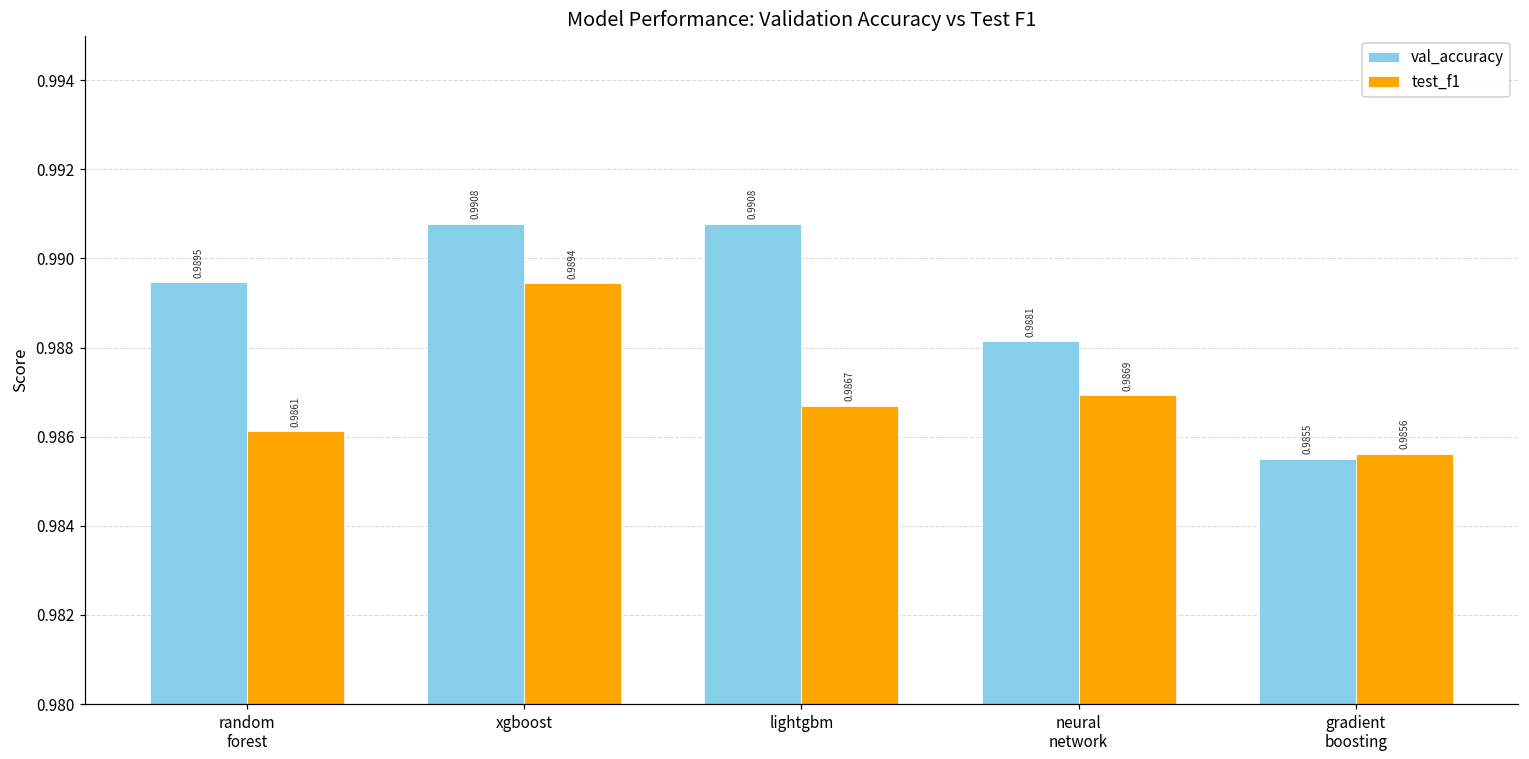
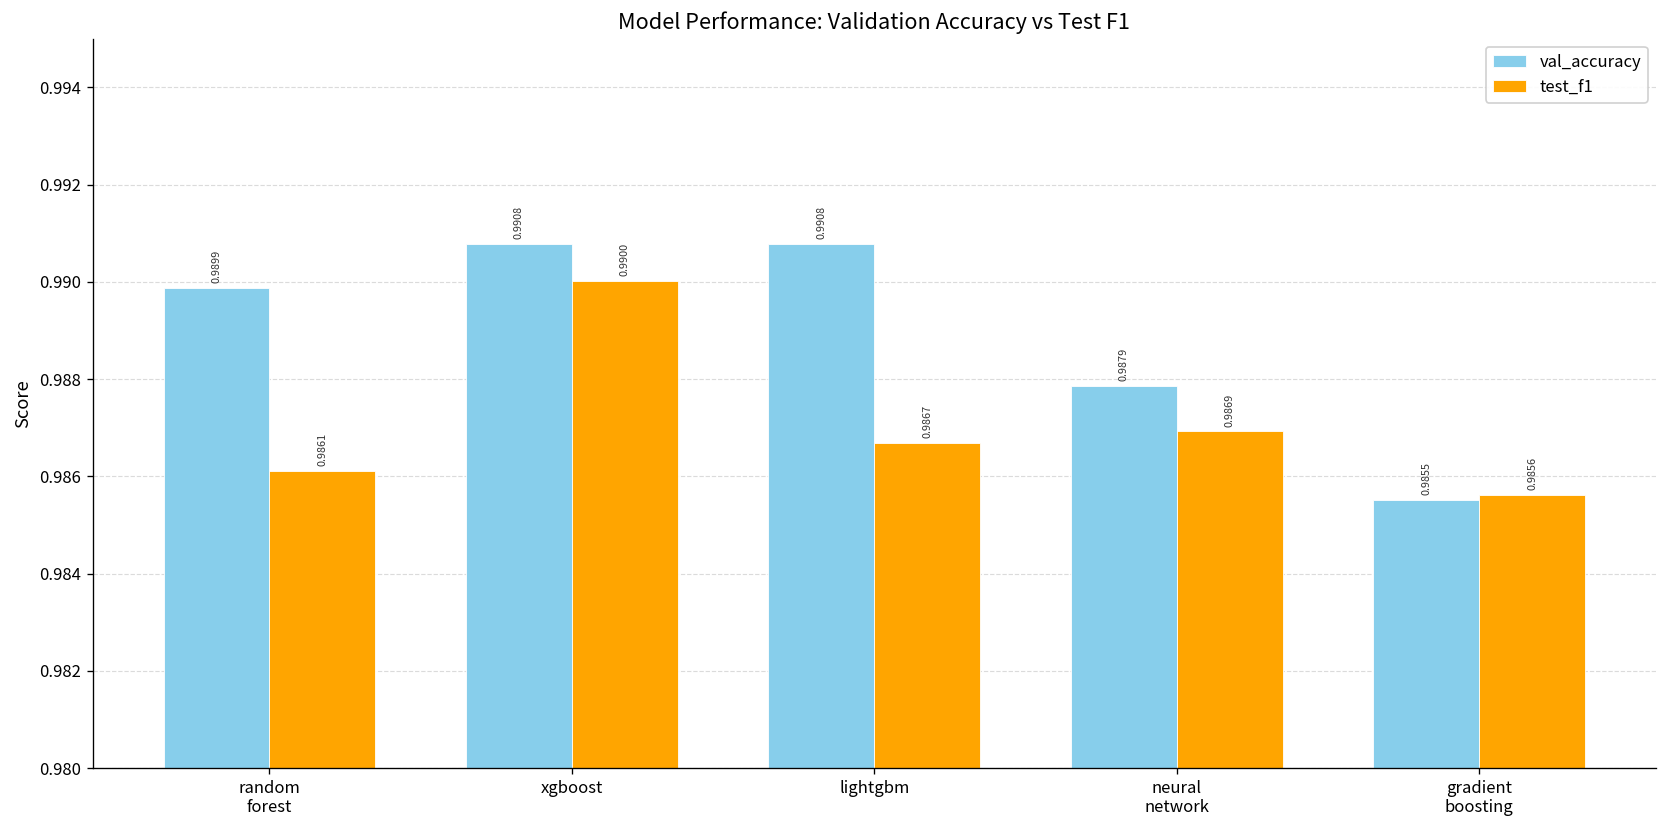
val_accuracy, random forest: 0.9895 -> 0.9899
test_f1, xgboost: 0.9894 -> 0.9900
val_accuracy, neural network: 0.9881 -> 0.9879
